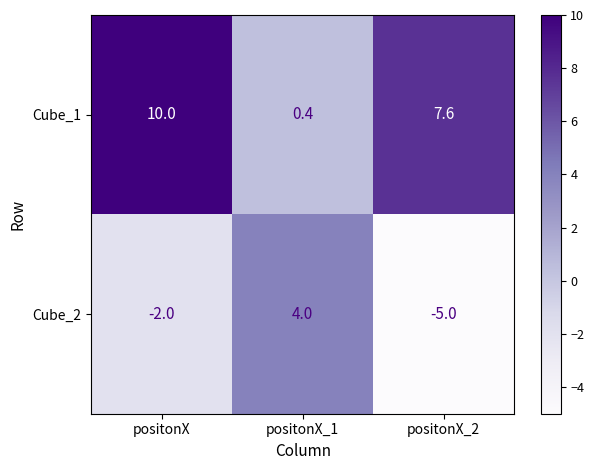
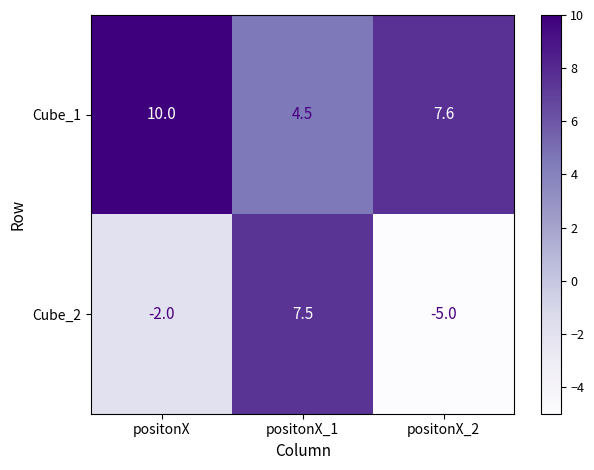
Cube_1, positonX_1: 0.4 -> 4.5
Cube_2, positonX_1: 4.0 -> 7.5
